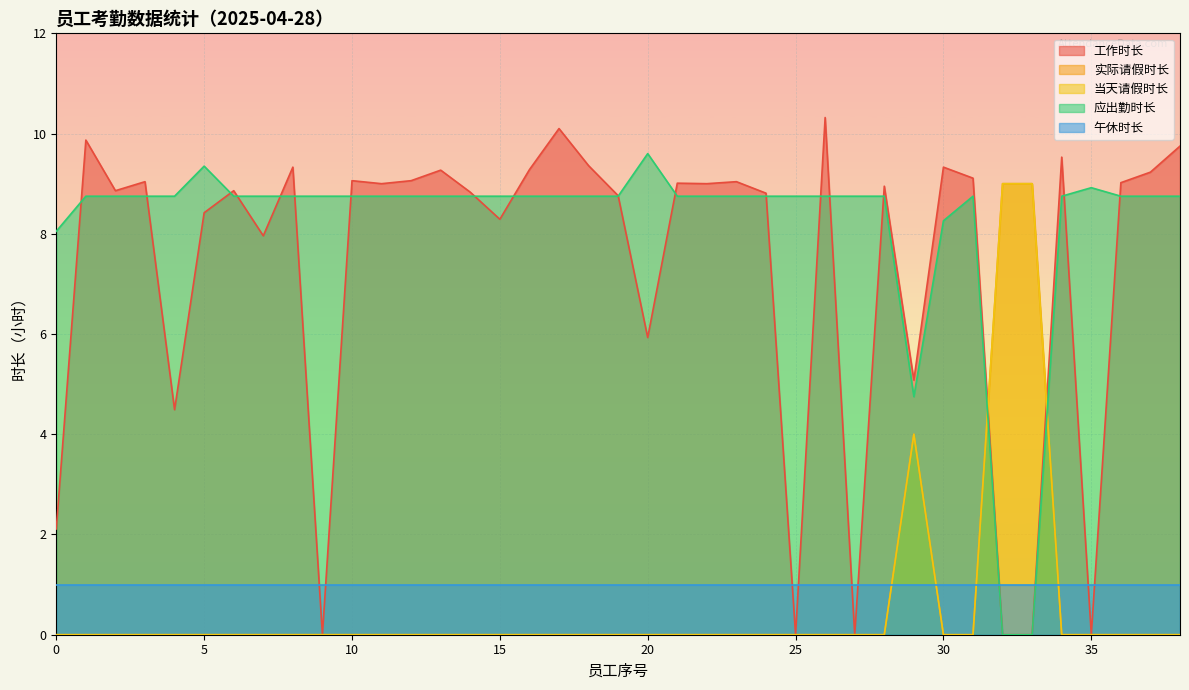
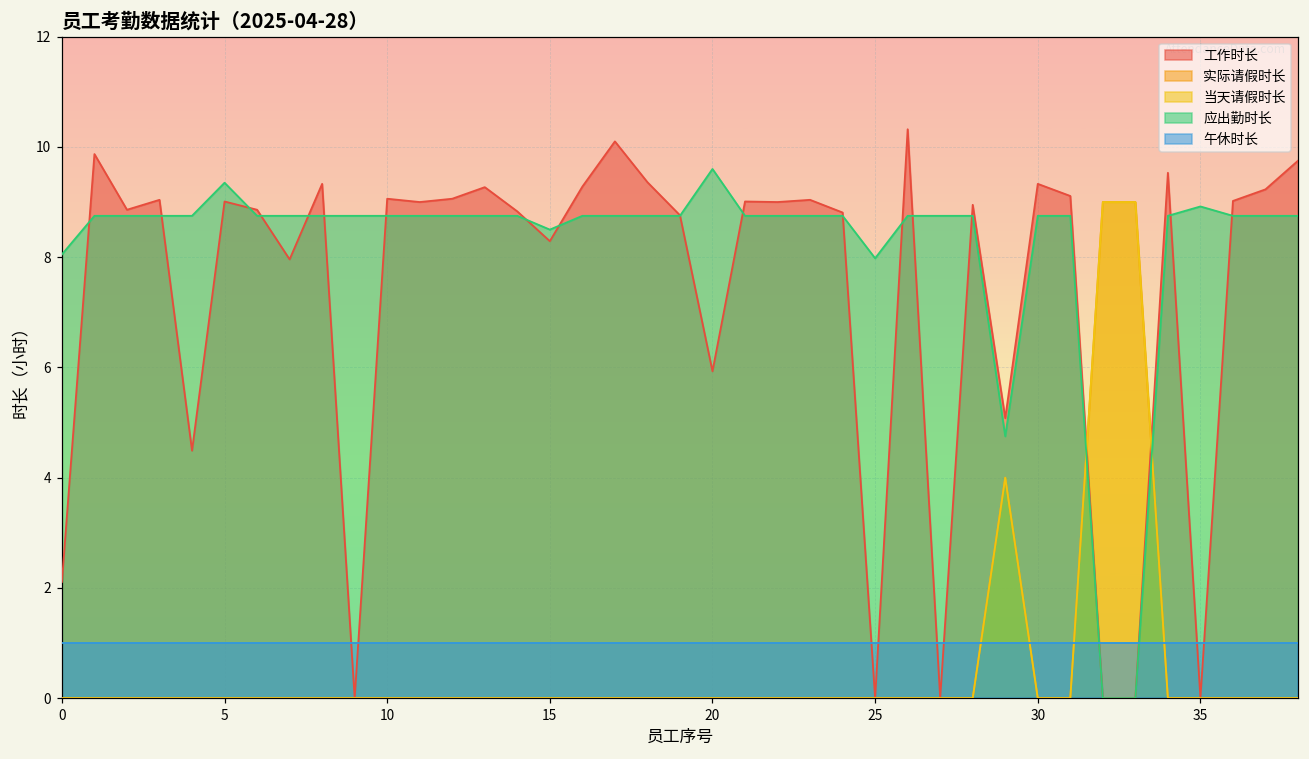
工作时长, 5: 8.4 -> 9.0
应出勤时长, 15: 8.8 -> 8.5
应出勤时长, 25: 8.8 -> 8.0
应出勤时长, 30: 8.3 -> 8.8
